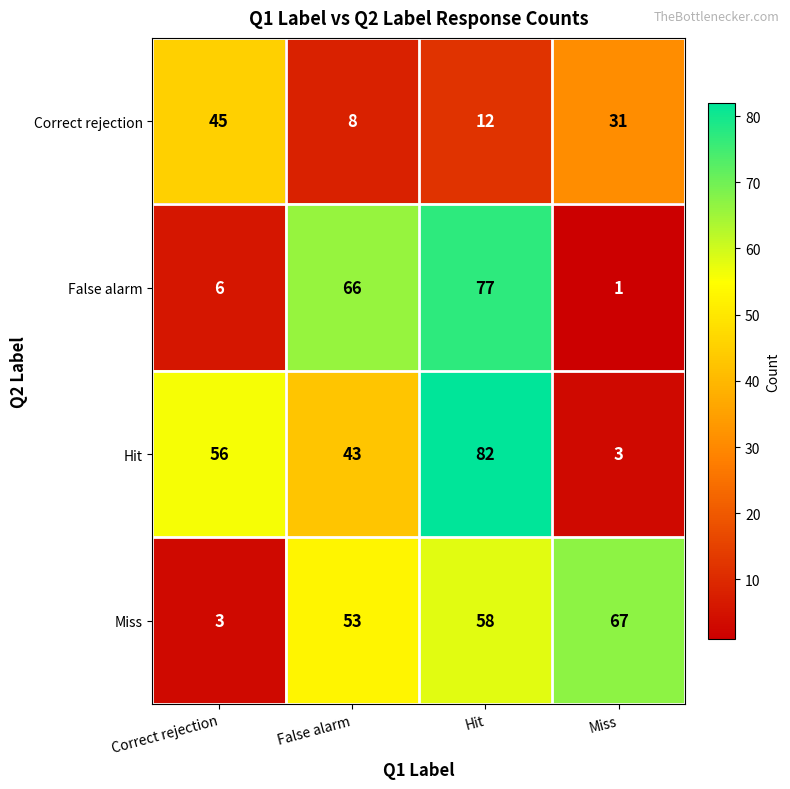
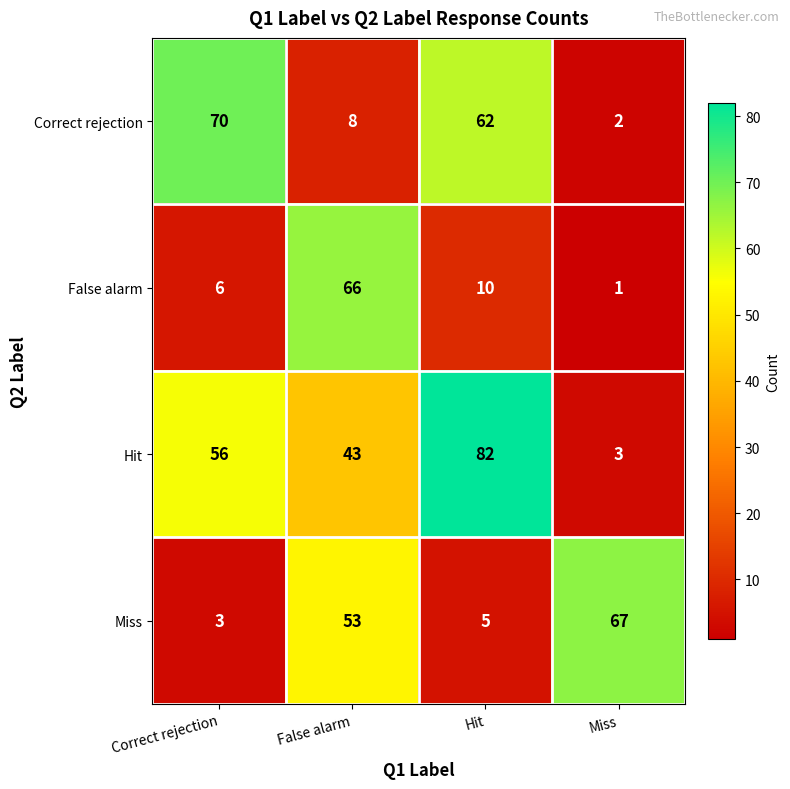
Correct rejection, Correct rejection: 45 -> 70
Correct rejection, Hit: 12 -> 62
Correct rejection, Miss: 31 -> 2
False alarm, Hit: 77 -> 10
Miss, Hit: 58 -> 5
